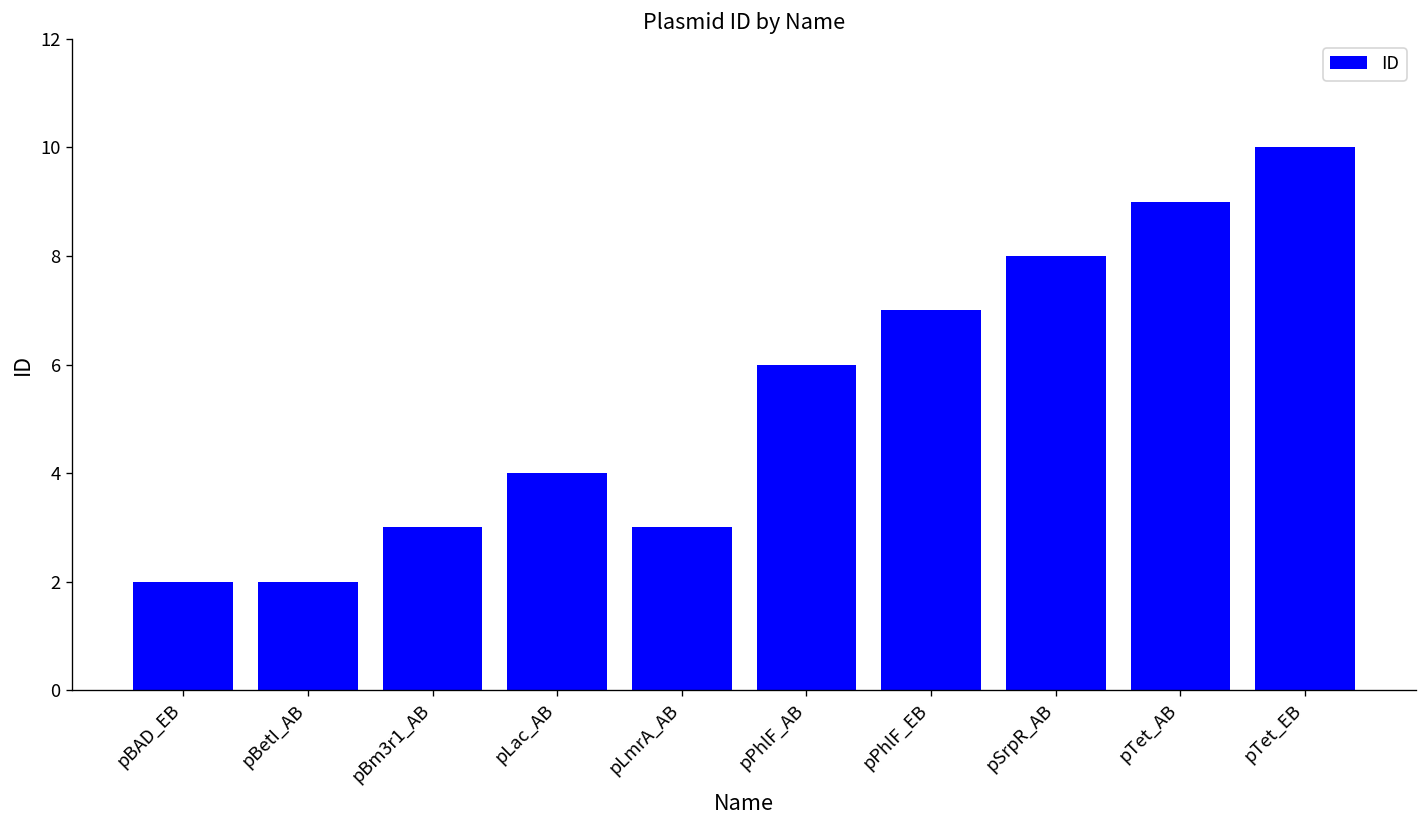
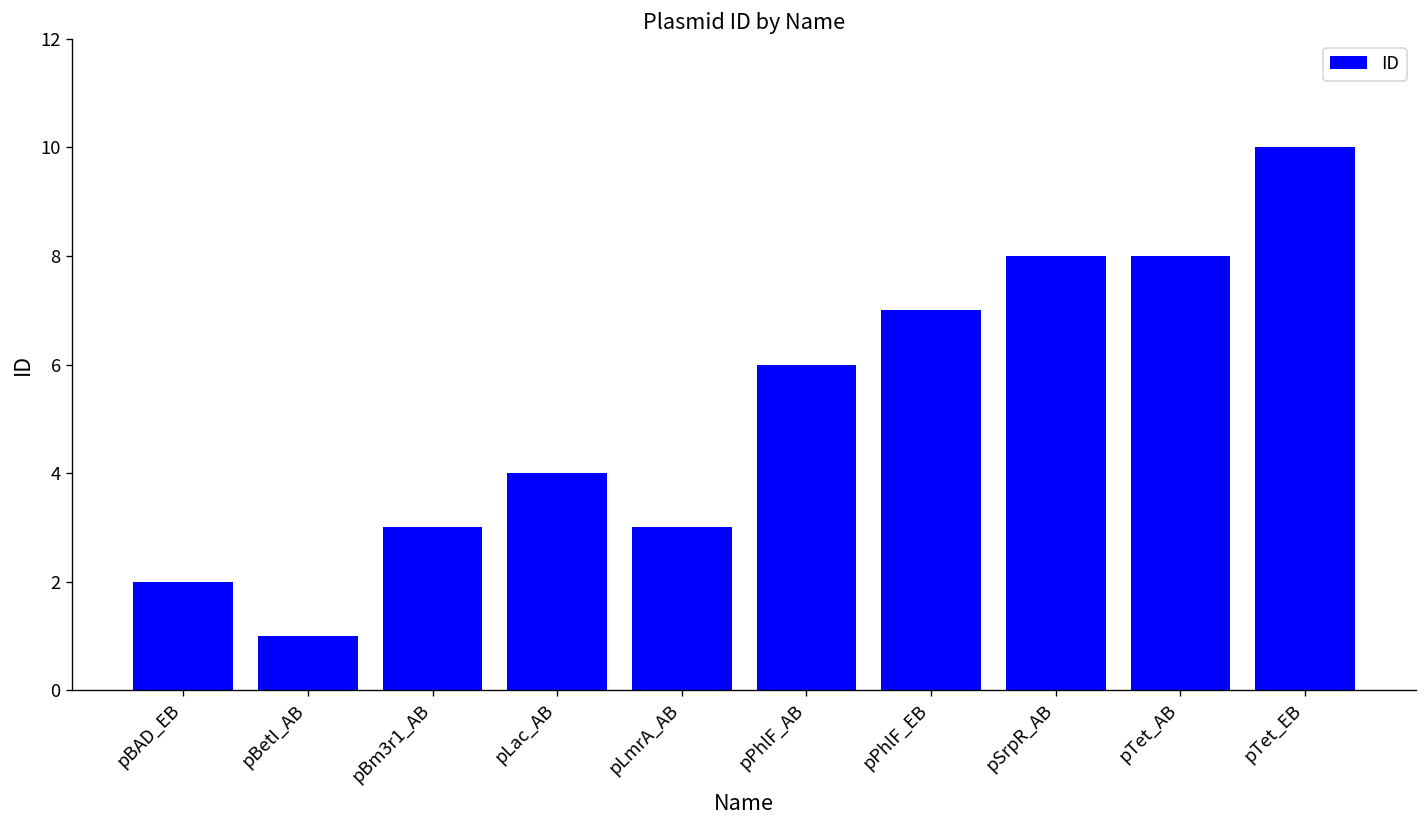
pBetI_AB: 2 -> 1
pTet_AB: 9 -> 8
